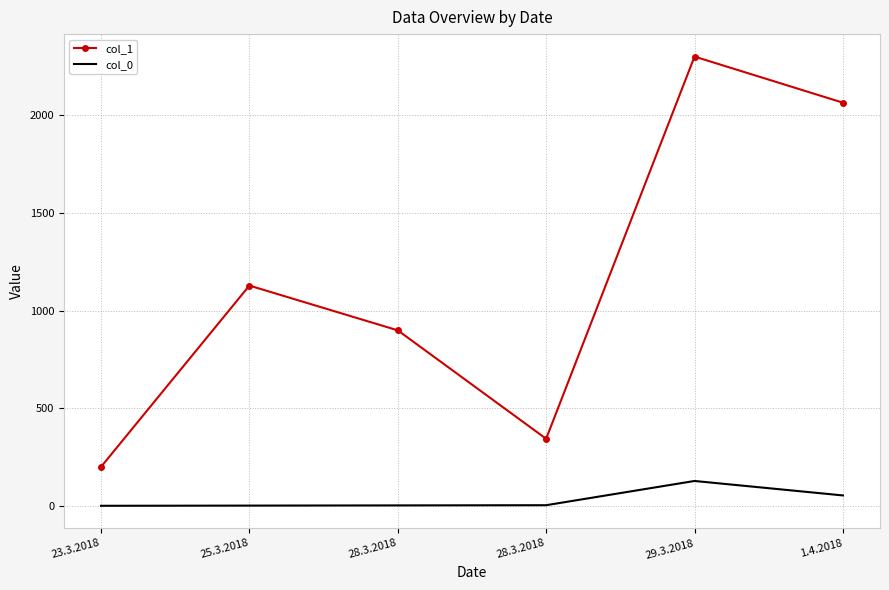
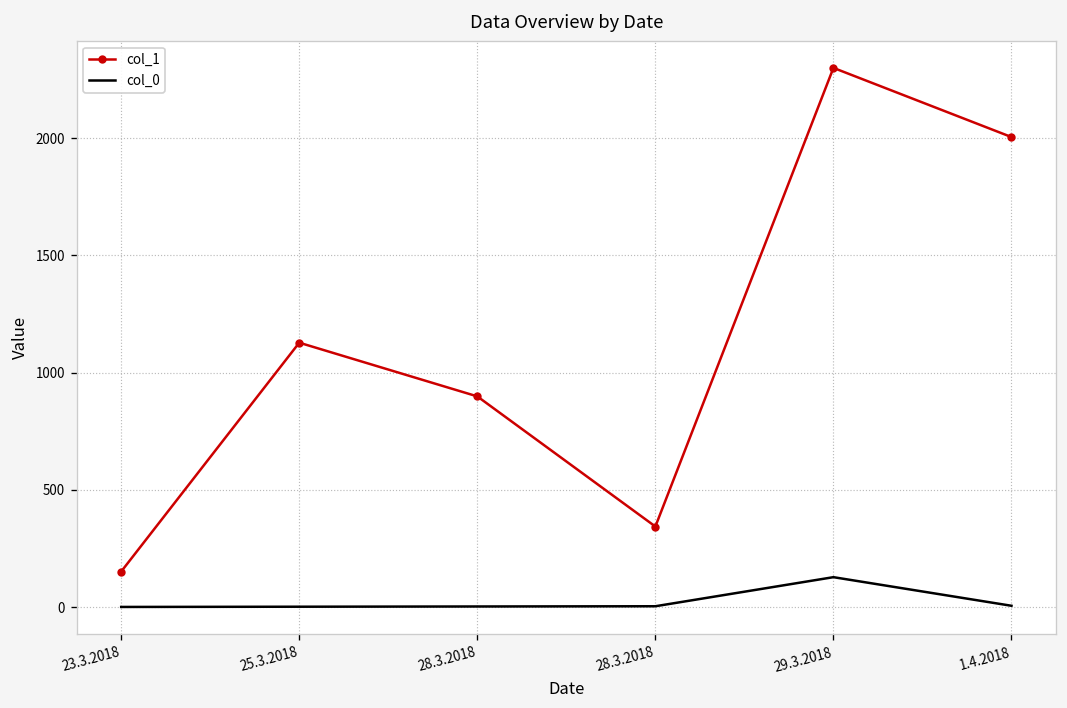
col_1, 23.3.2018: 200 -> 150
col_1, 1.4.2018: 2060 -> 2010
col_0, 1.4.2018: 50 -> 10
